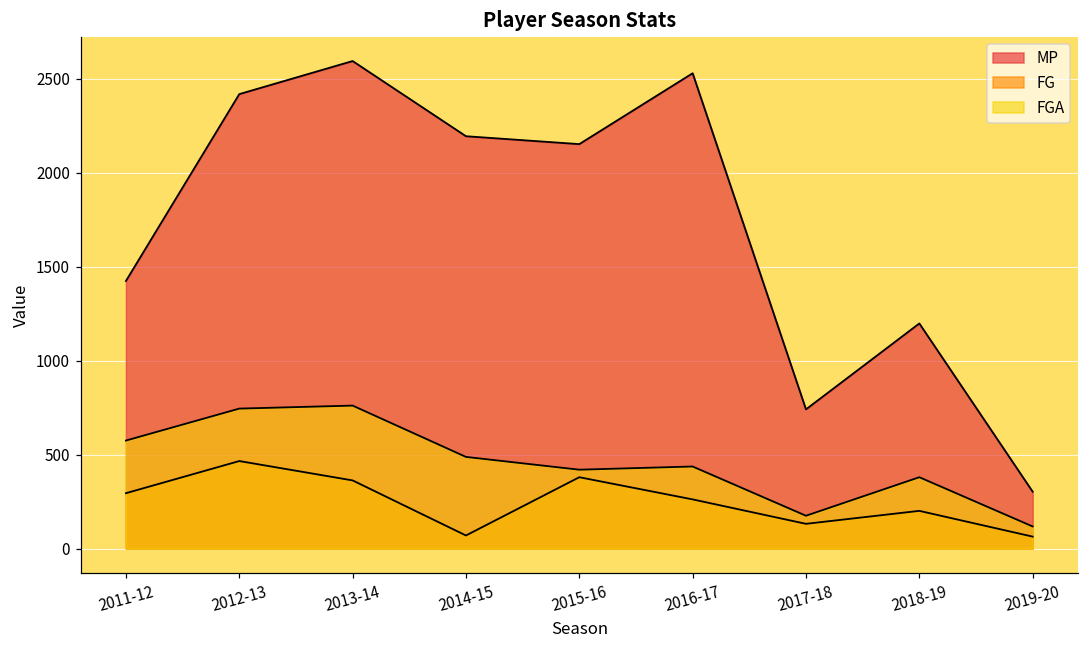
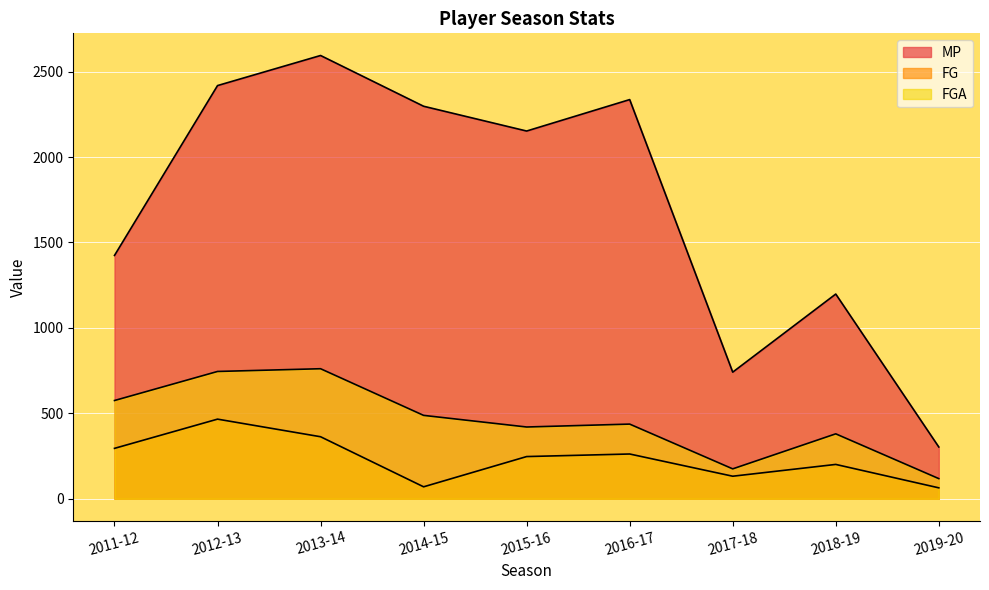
MP, 2014-15: 2190 -> 2300
FG, 2015-16: 380 -> 250
MP, 2016-17: 2530 -> 2340
